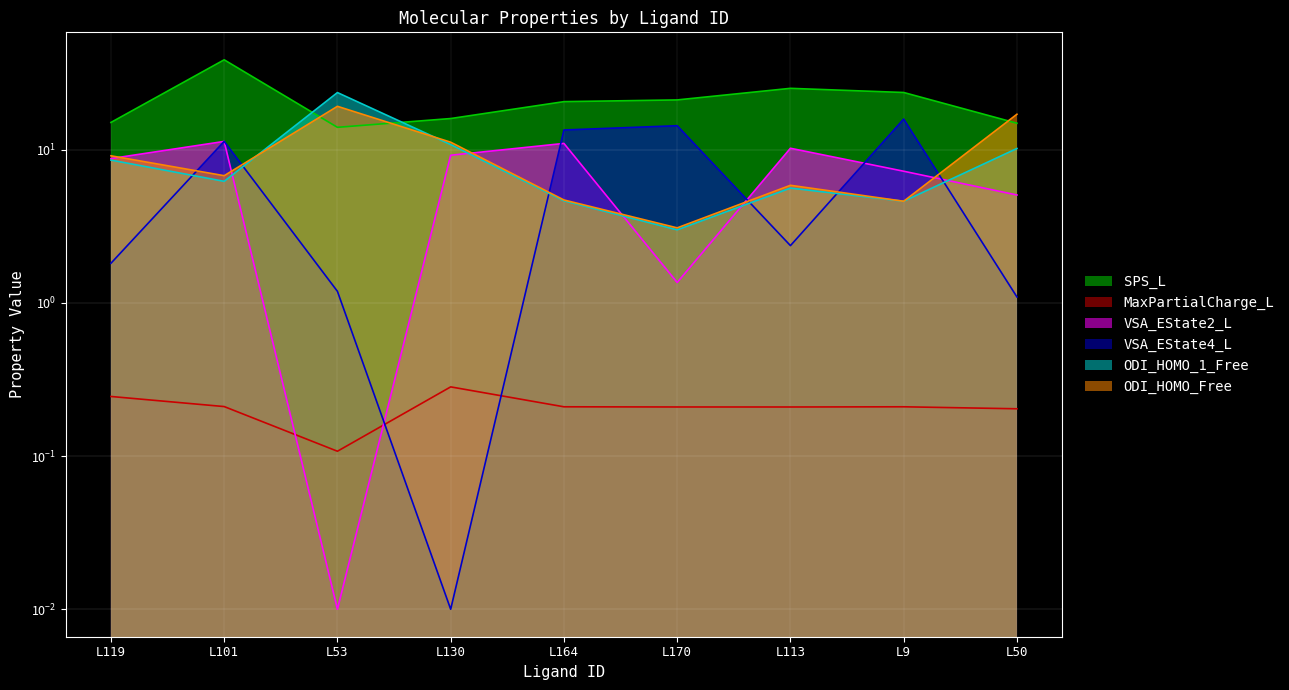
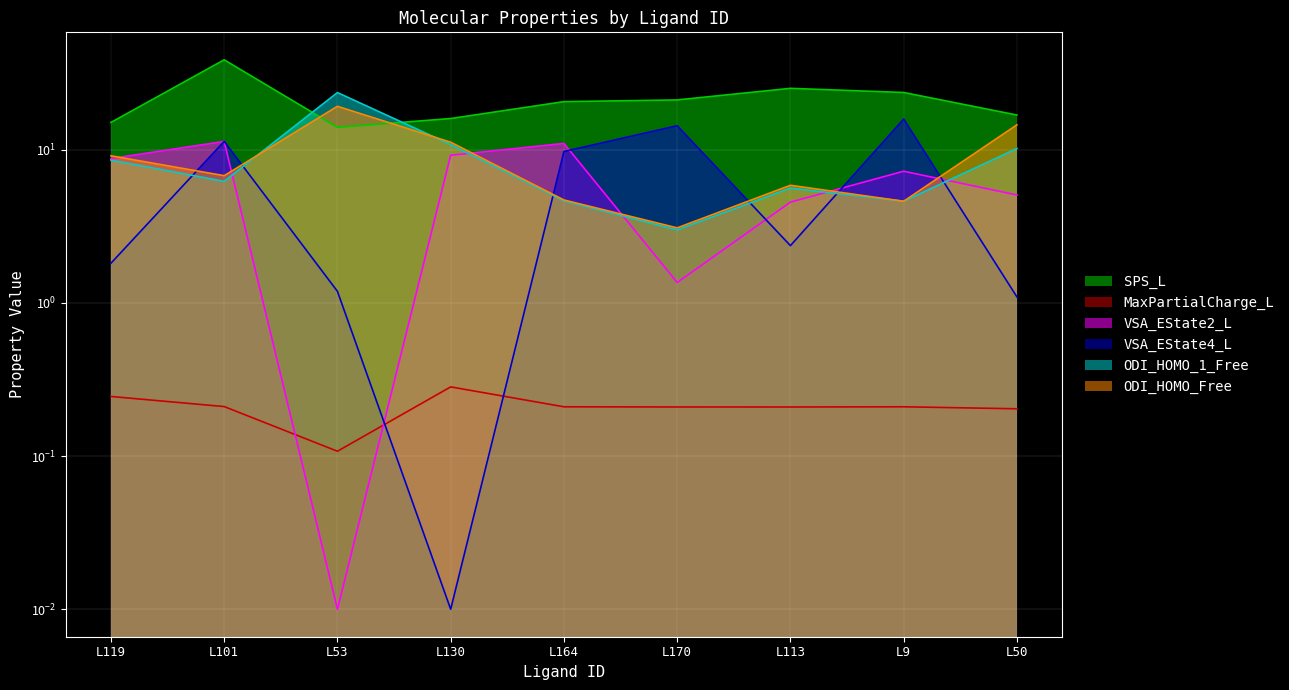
VSA_EState4_L, L164: 13 -> 10
VSA_EState2_L, L113: 10 -> 4.6
SPS_L, L50: 15 -> 17
ODI_HOMO_Free, L50: 17 -> 15
